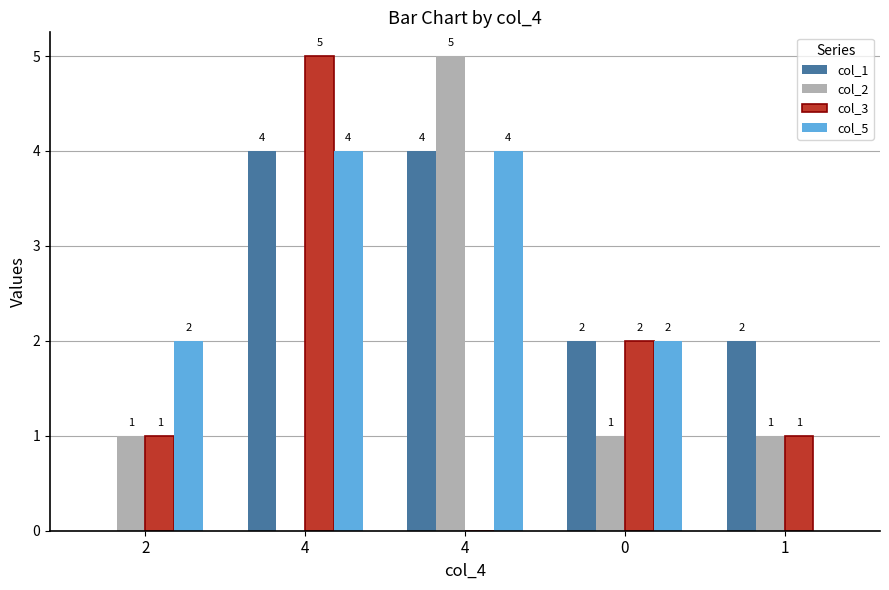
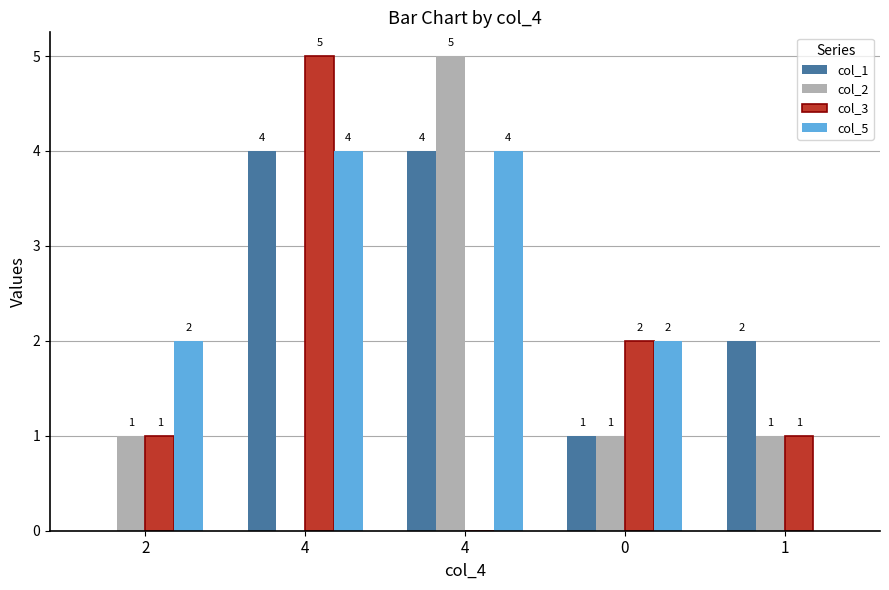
col_1, 0: 2 -> 1
